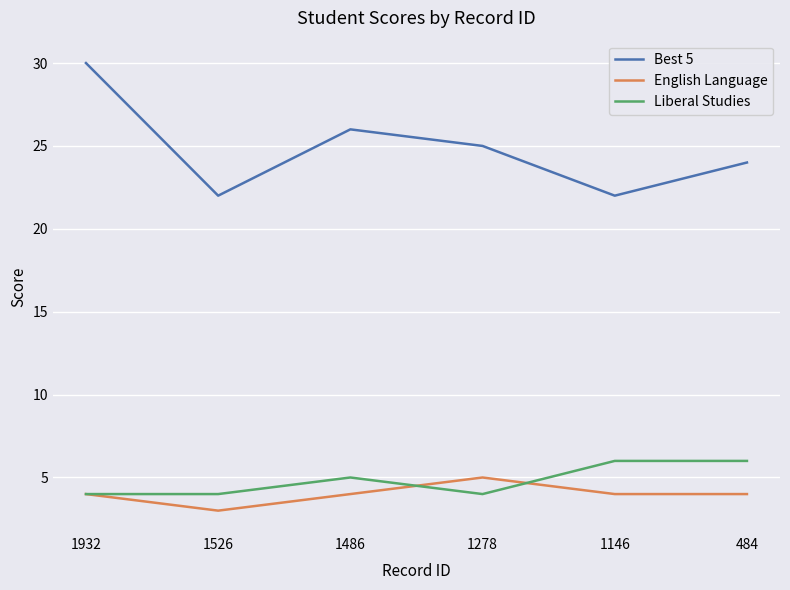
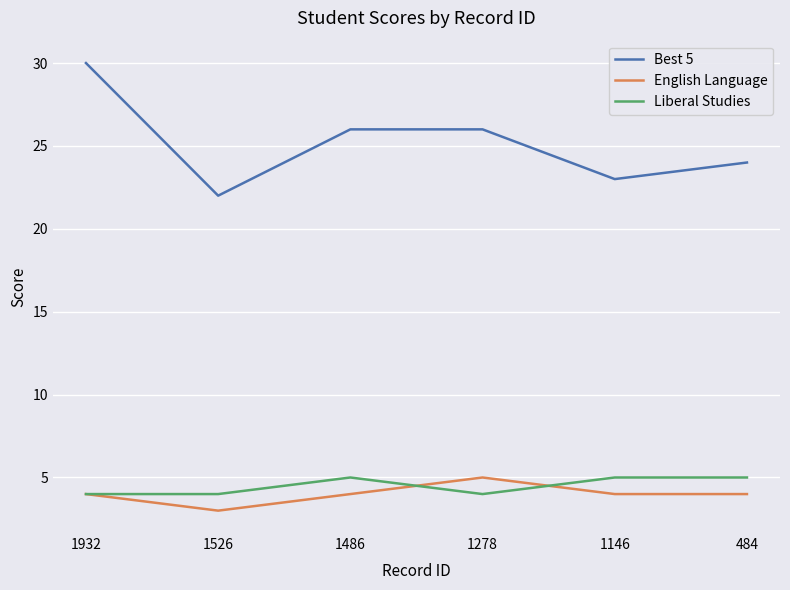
Best 5, 1278: 25 -> 26
Best 5, 1146: 22 -> 23
Liberal Studies, 1146: 6 -> 5
Liberal Studies, 484: 6 -> 5
